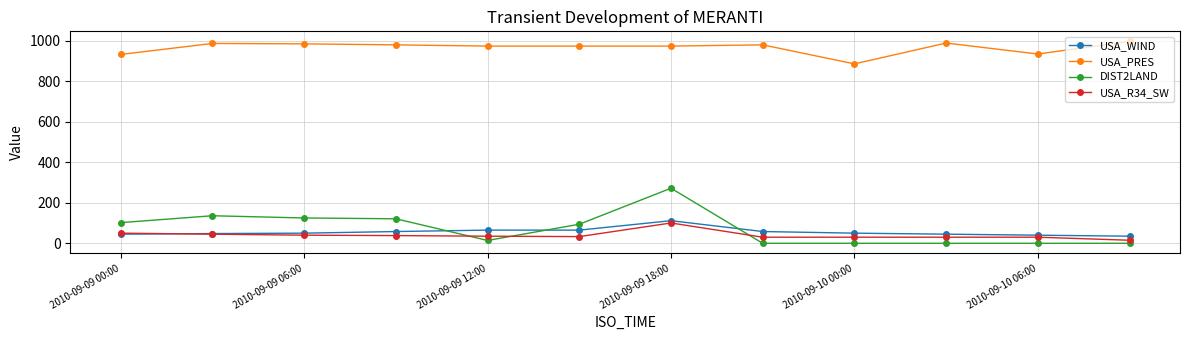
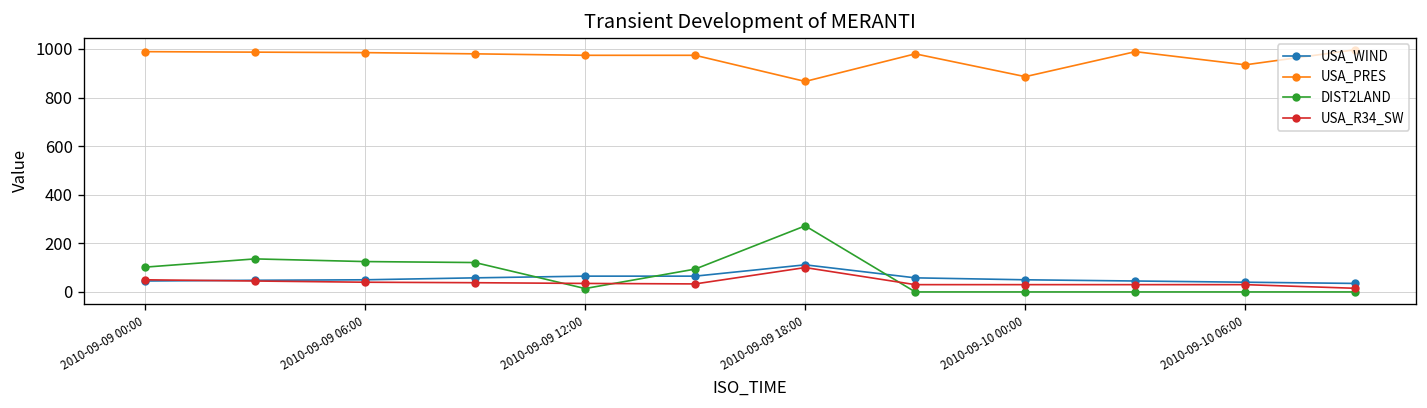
USA_PRES, 2010-09-09 00:00: 930 -> 990
USA_PRES, 2010-09-09 18:00: 970 -> 870
